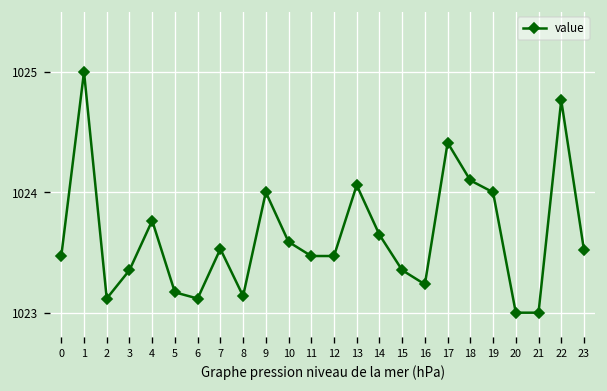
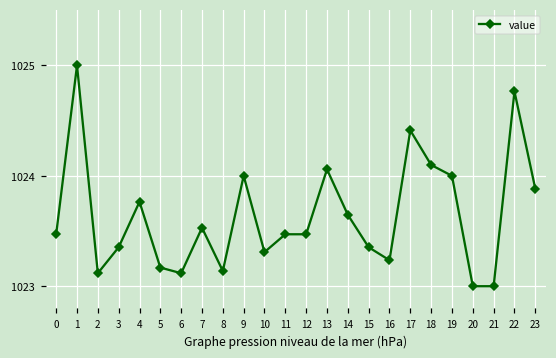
10: 1023.59 -> 1023.31
23: 1023.52 -> 1023.88
